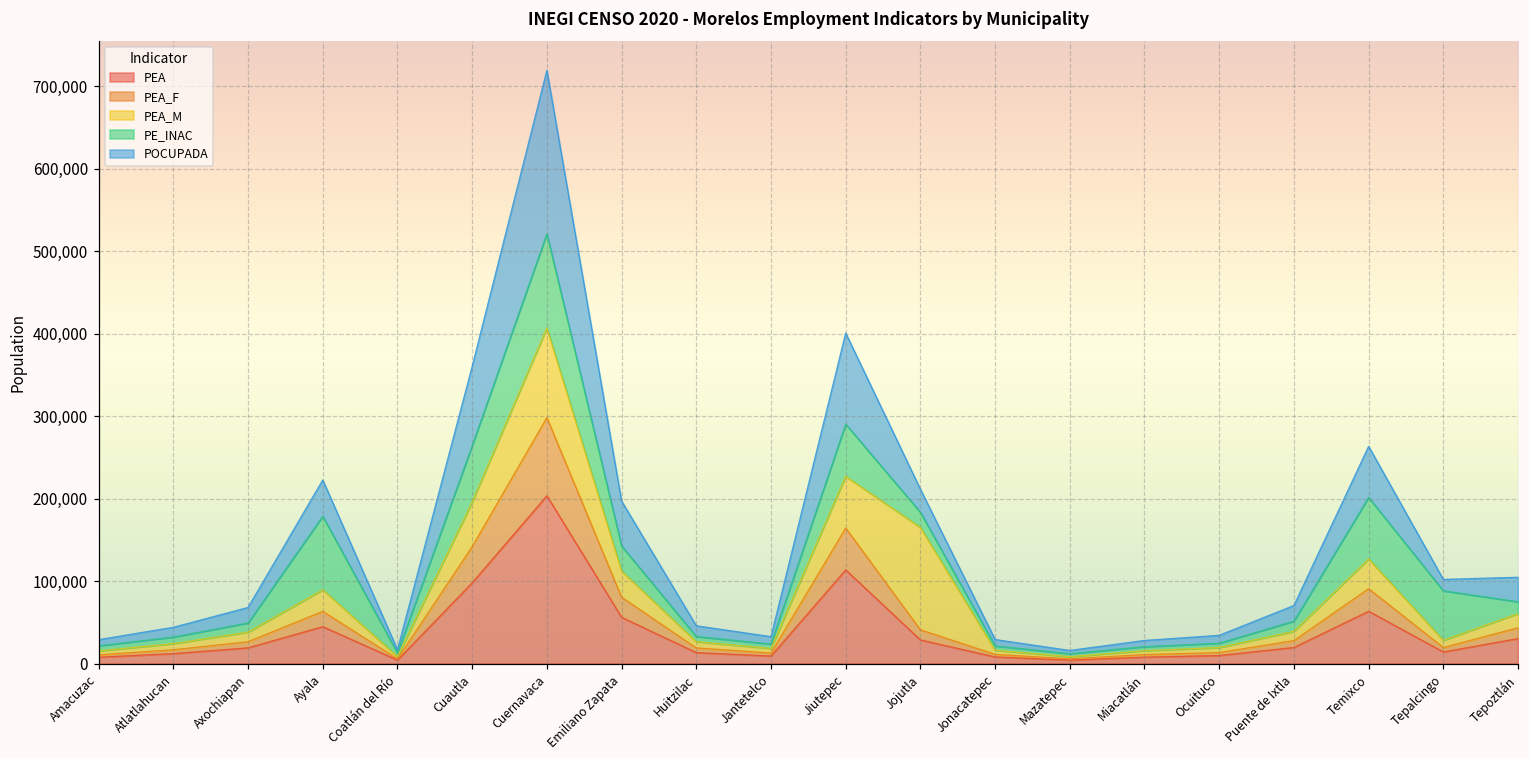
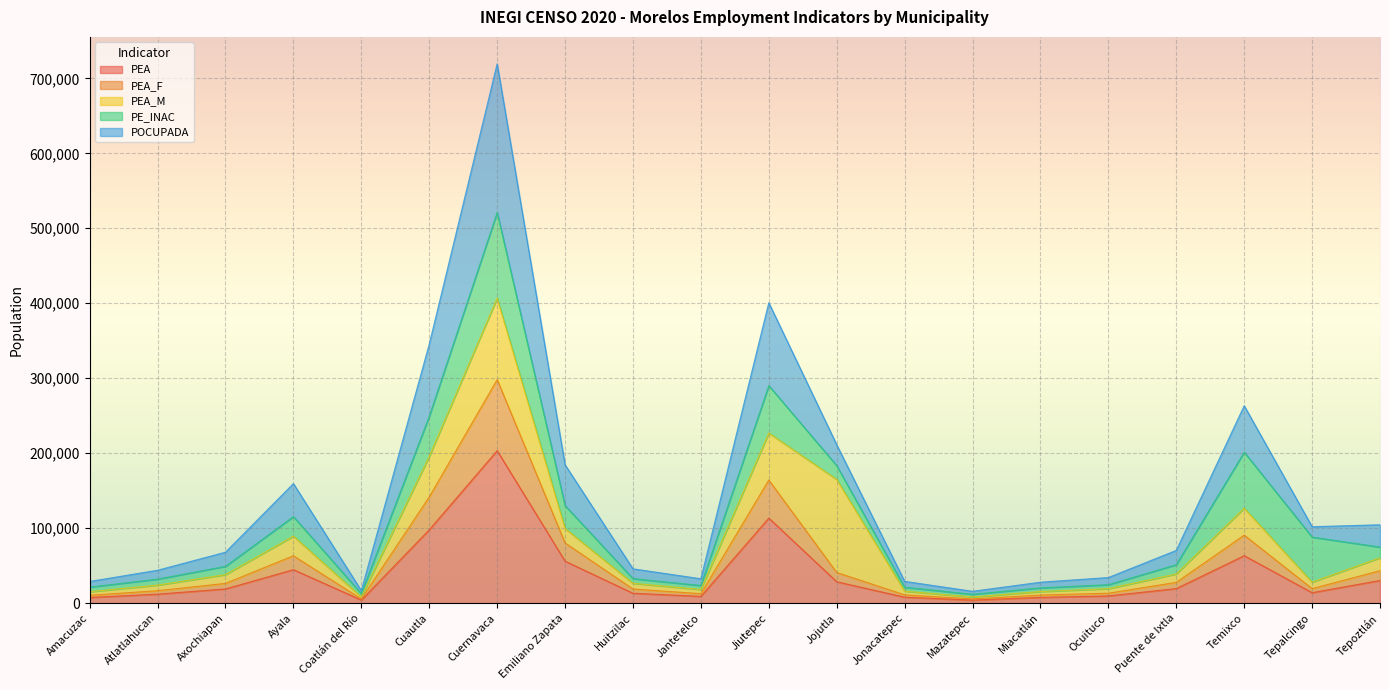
PE_INAC, Ayala: 90,000 -> 30,000
PE_INAC, Cuautla: 70,000 -> 50,000
PEA_M, Emiliano Zapata: 30,000 -> 20,000
